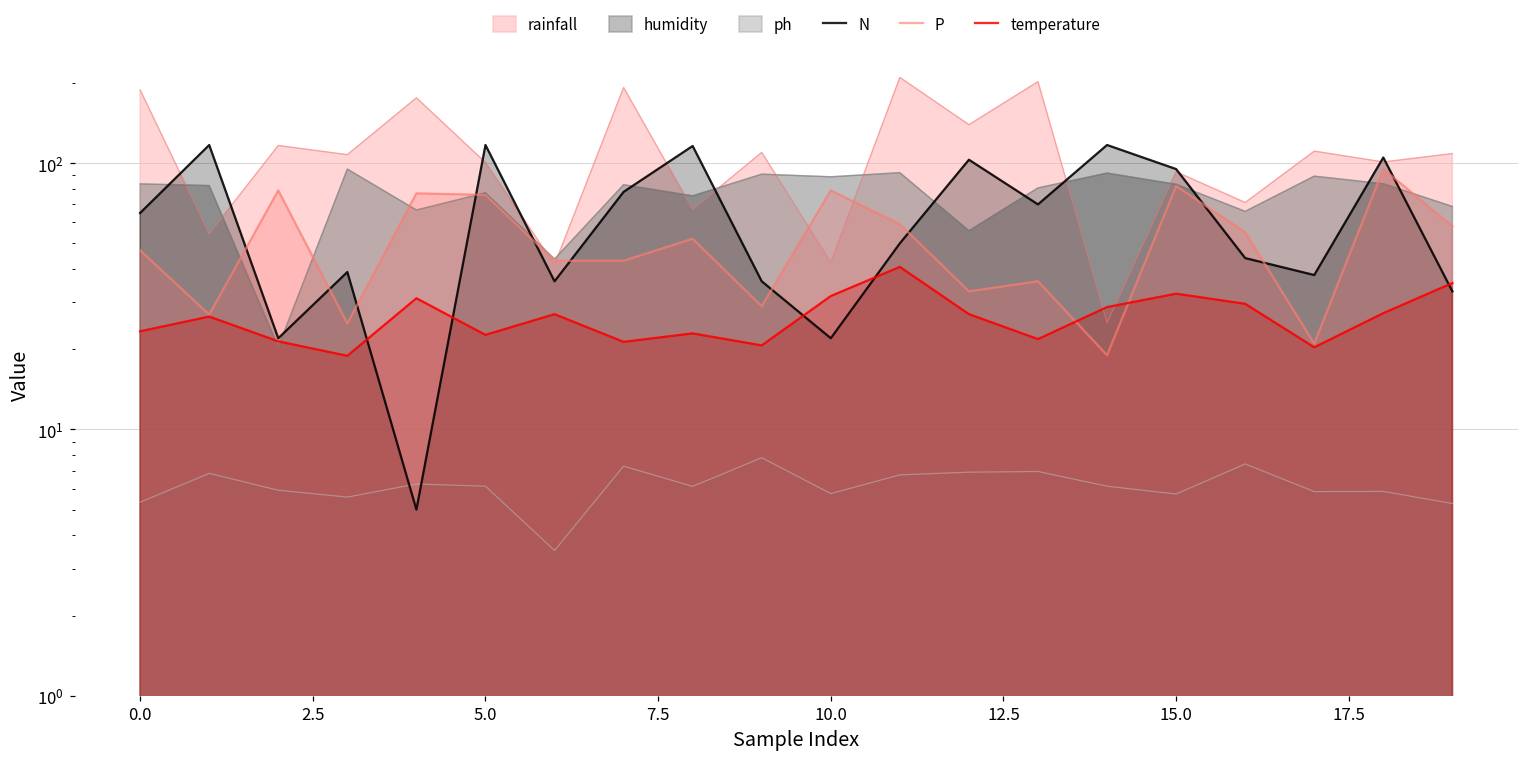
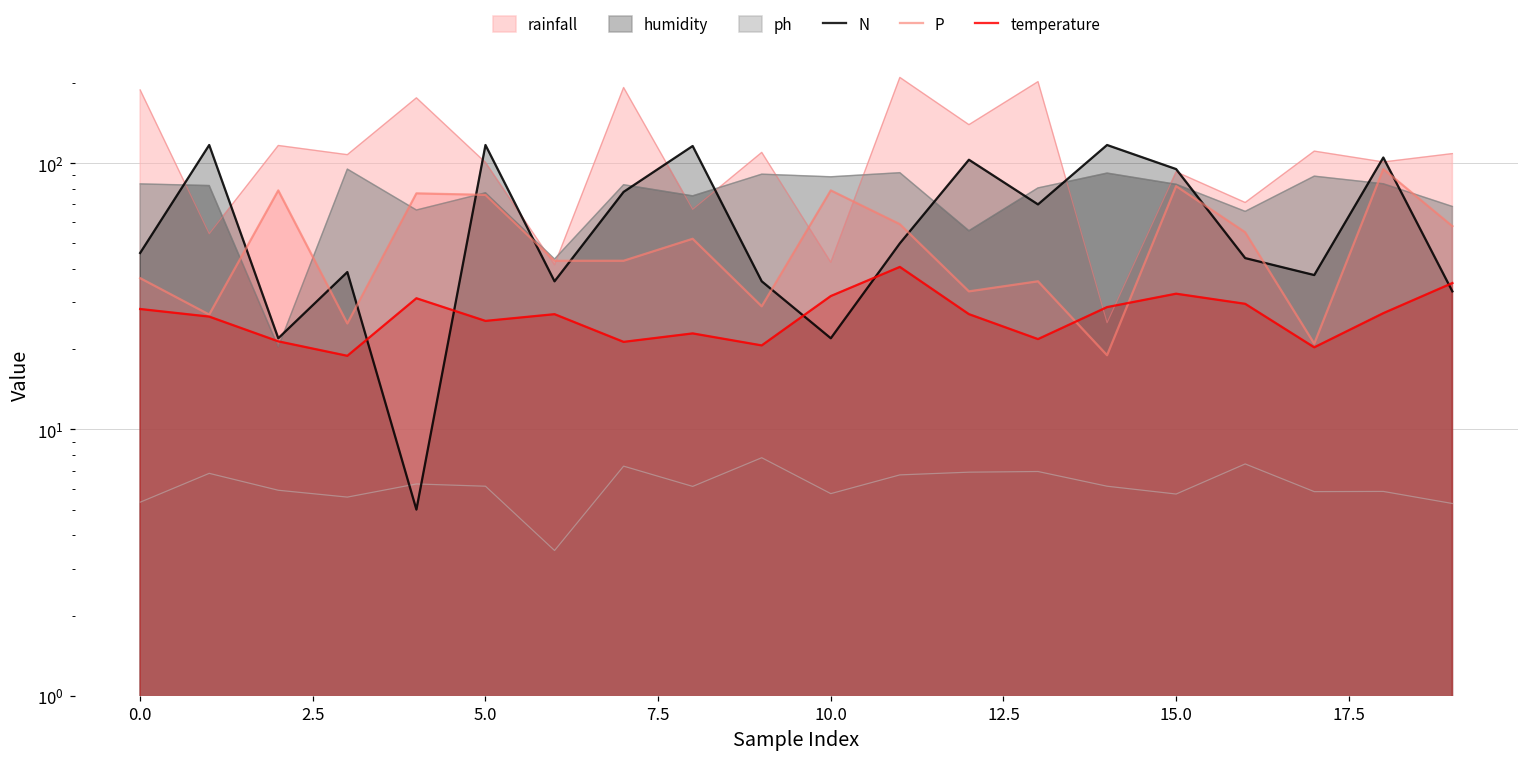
N, 0.0: 65 -> 46
P, 0.0: 47 -> 37
temperature, 0.0: 23 -> 28
temperature, 5.0: 23 -> 26
